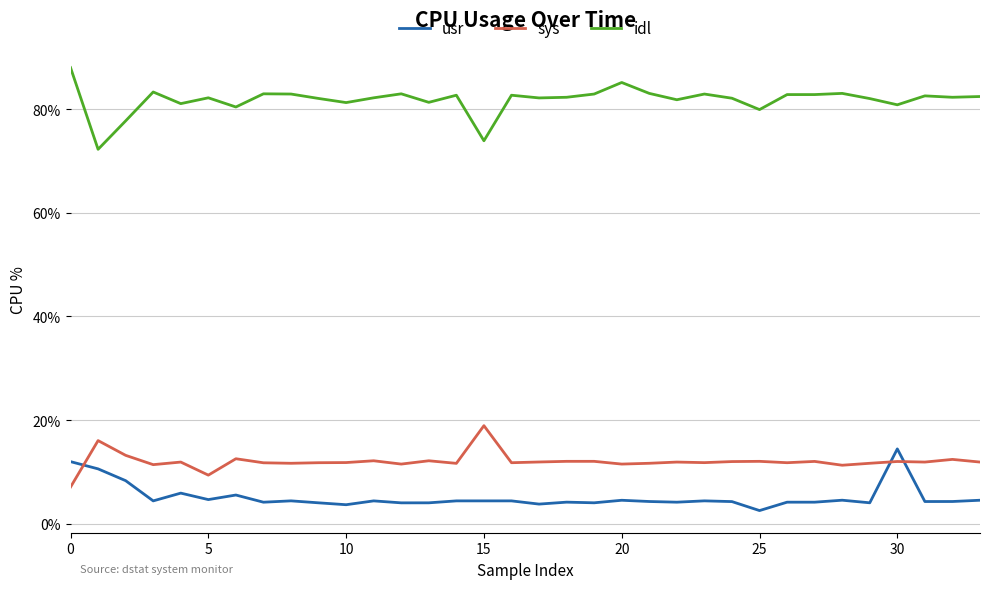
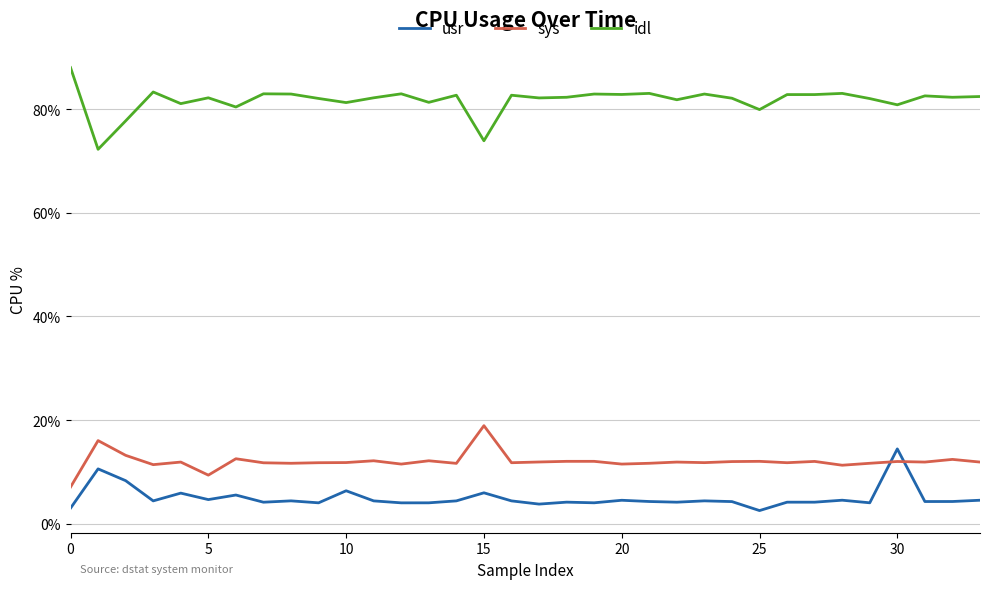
usr, 0: 12% -> 3%
usr, 10: 4% -> 6%
usr, 15: 4% -> 6%
idl, 20: 85% -> 83%
